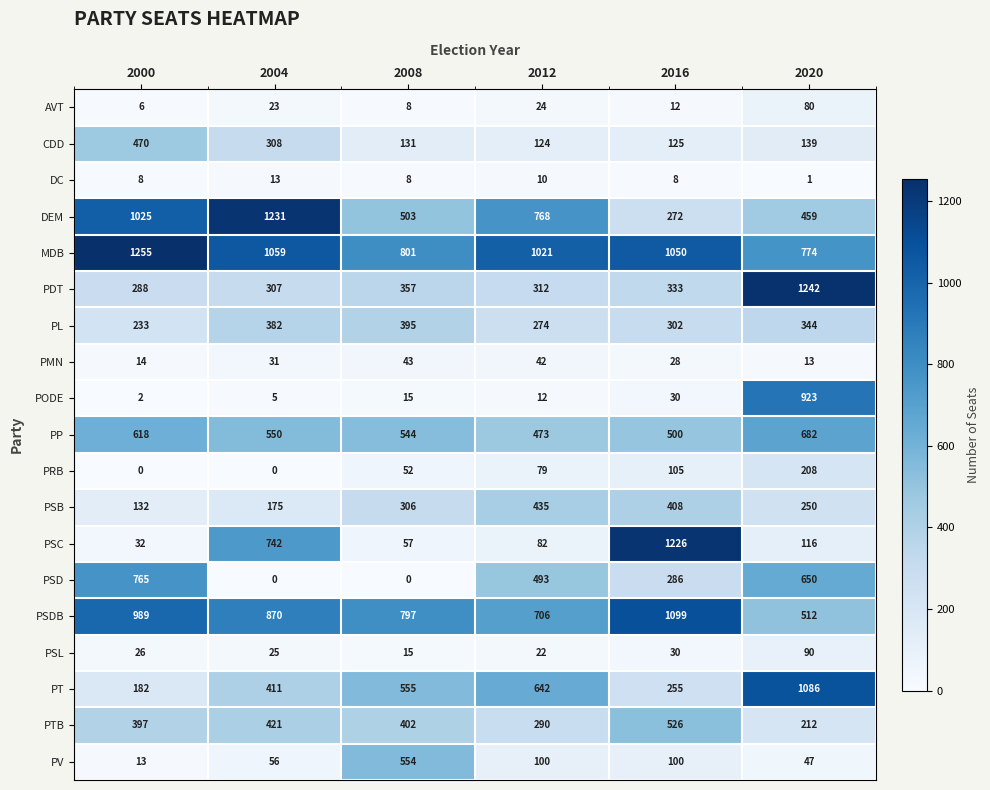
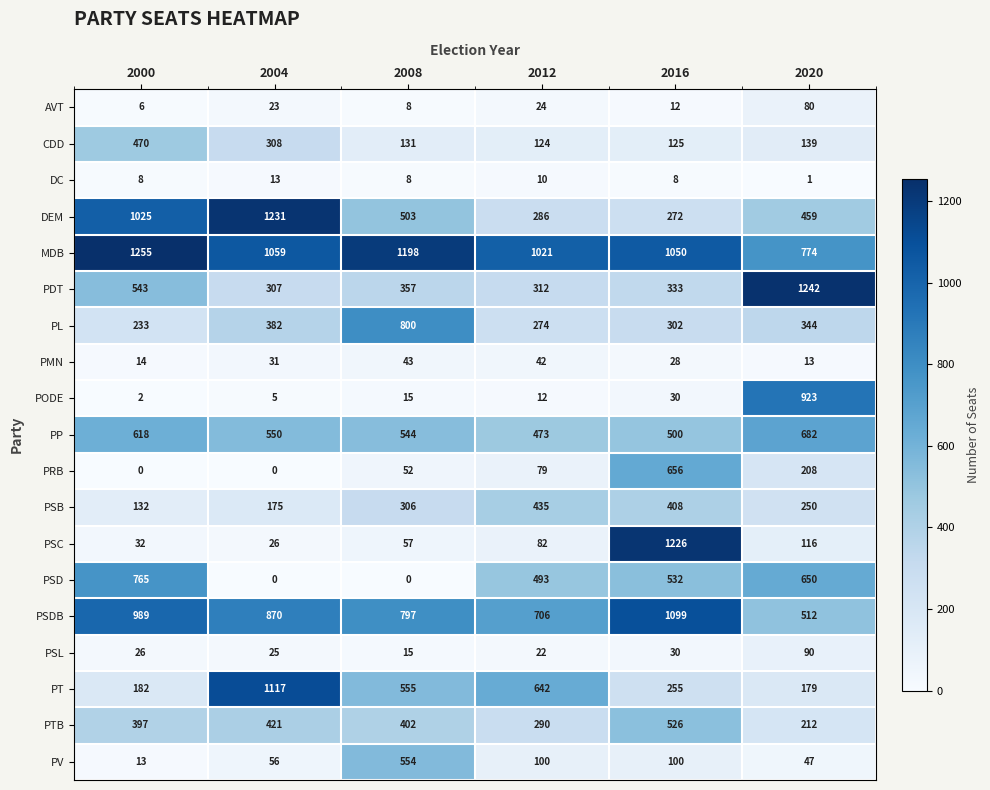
DEM, 2012: 768 -> 286
MDB, 2008: 801 -> 1198
PDT, 2000: 288 -> 543
PL, 2008: 395 -> 800
PRB, 2016: 105 -> 656
PSC, 2004: 742 -> 26
PSD, 2016: 286 -> 532
PT, 2004: 411 -> 1117
PT, 2020: 1086 -> 179
